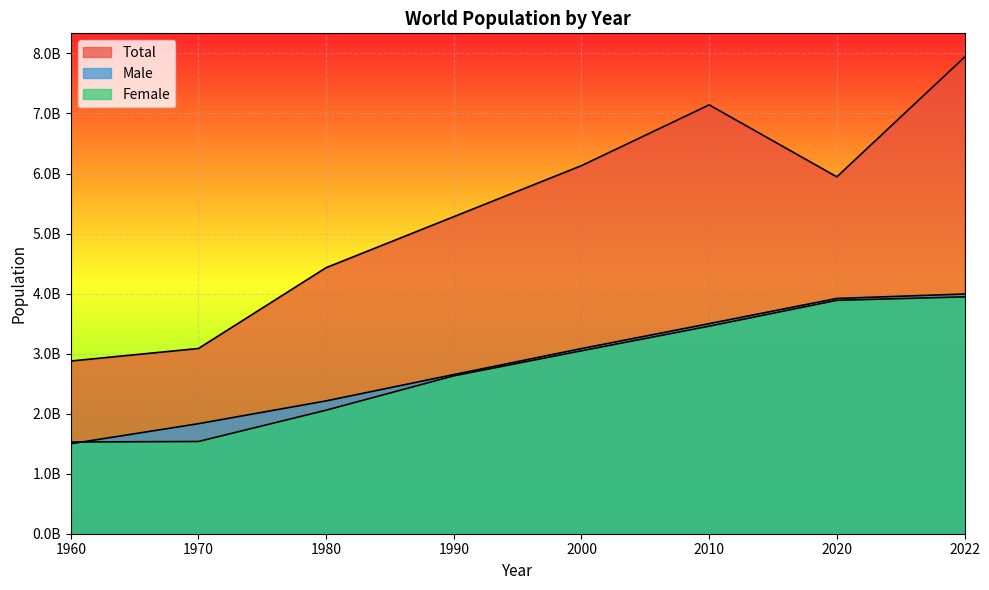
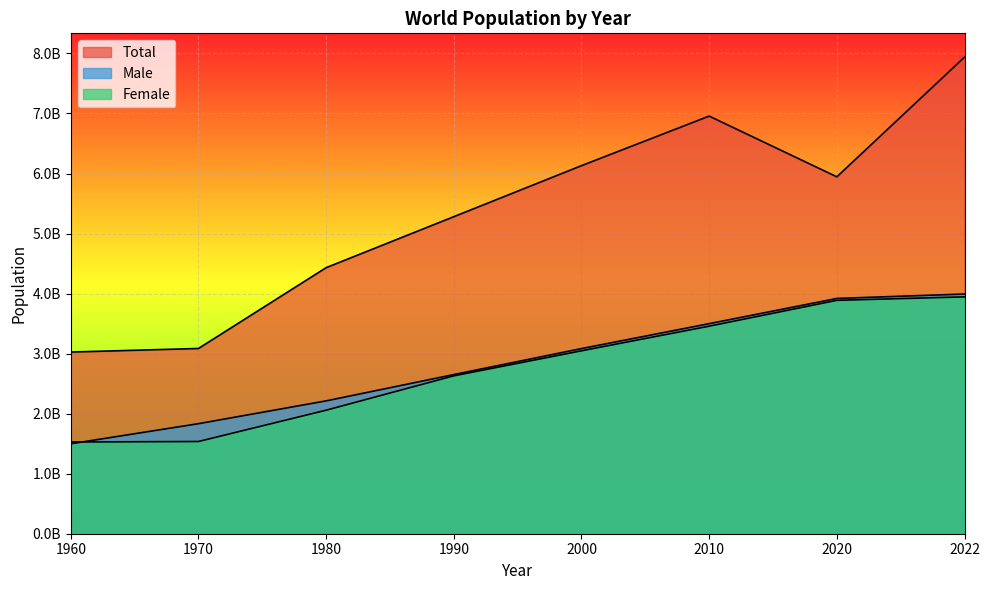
Total, 1960: 2900000000 -> 3000000000
Total, 2010: 7100000000 -> 7000000000
